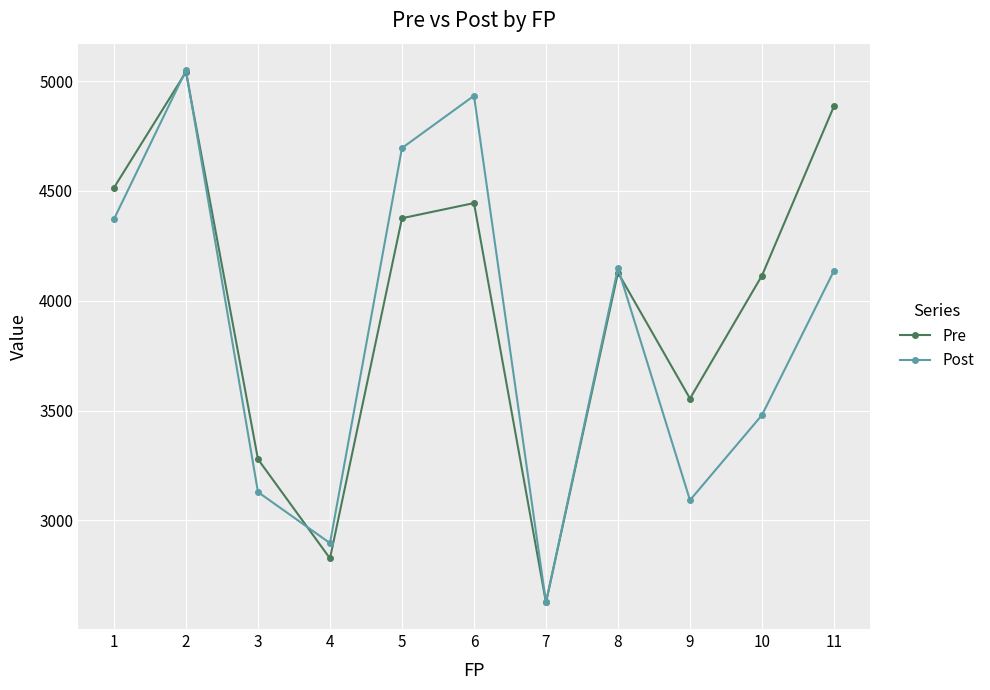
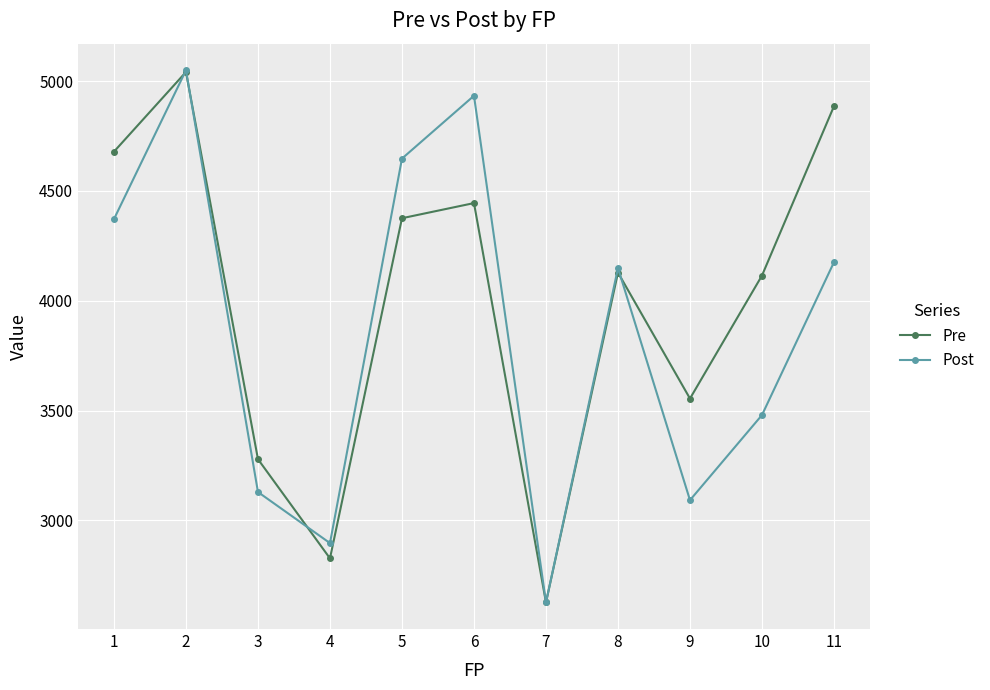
Pre, 1: 4520 -> 4680
Post, 5: 4700 -> 4650
Post, 11: 4140 -> 4180
